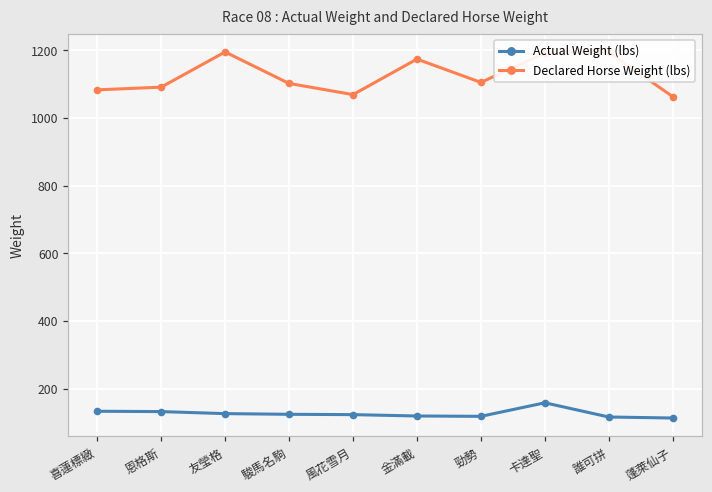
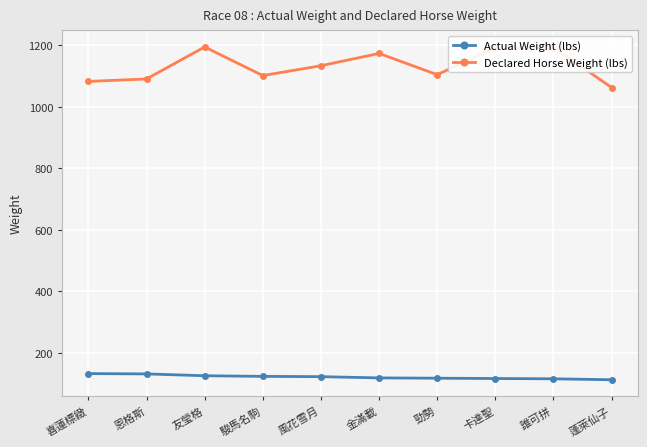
Declared Horse Weight (lbs), 風花雪月: 1070 -> 1130
Actual Weight (lbs), 卡達聖: 160 -> 120
